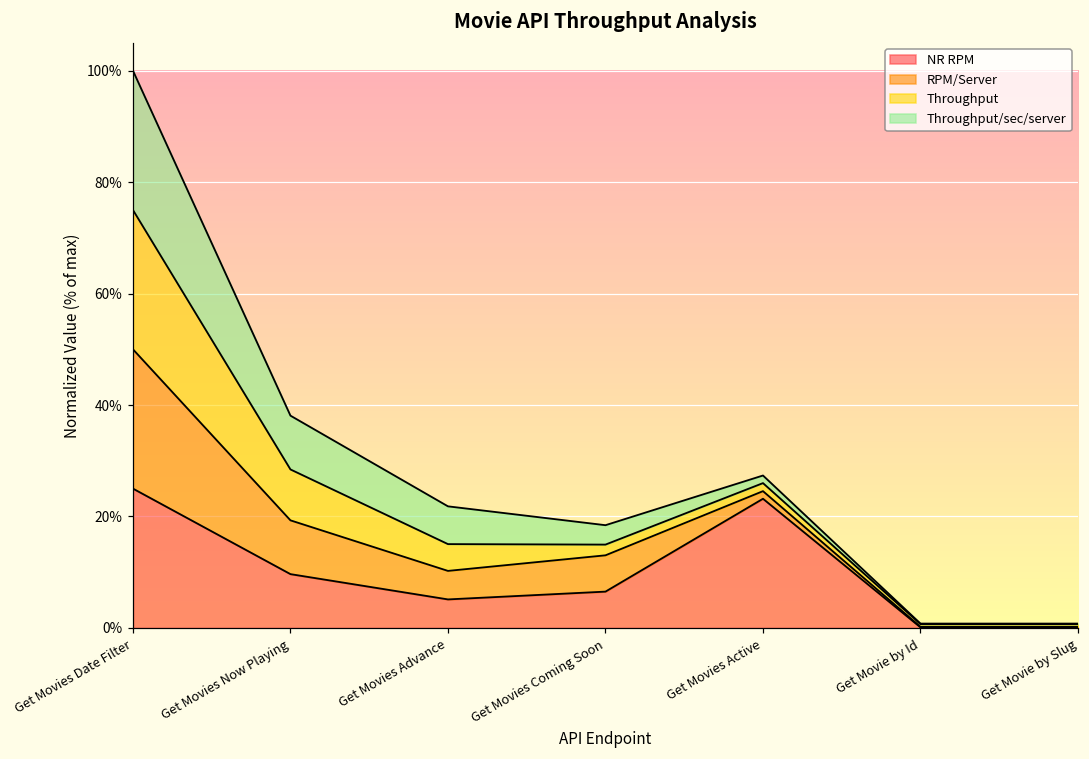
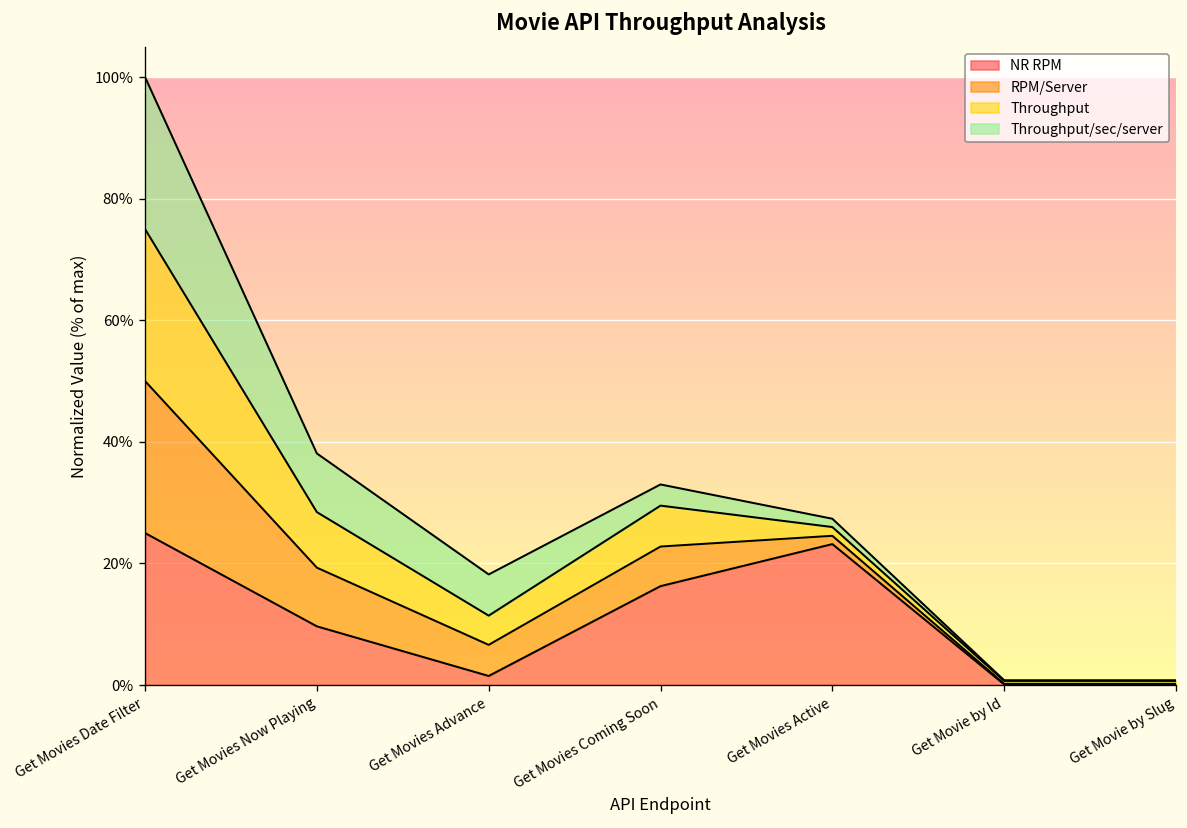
NR RPM, Get Movies Advance: 5% -> 1%
NR RPM, Get Movies Coming Soon: 7% -> 16%
Throughput, Get Movies Coming Soon: 2% -> 7%
